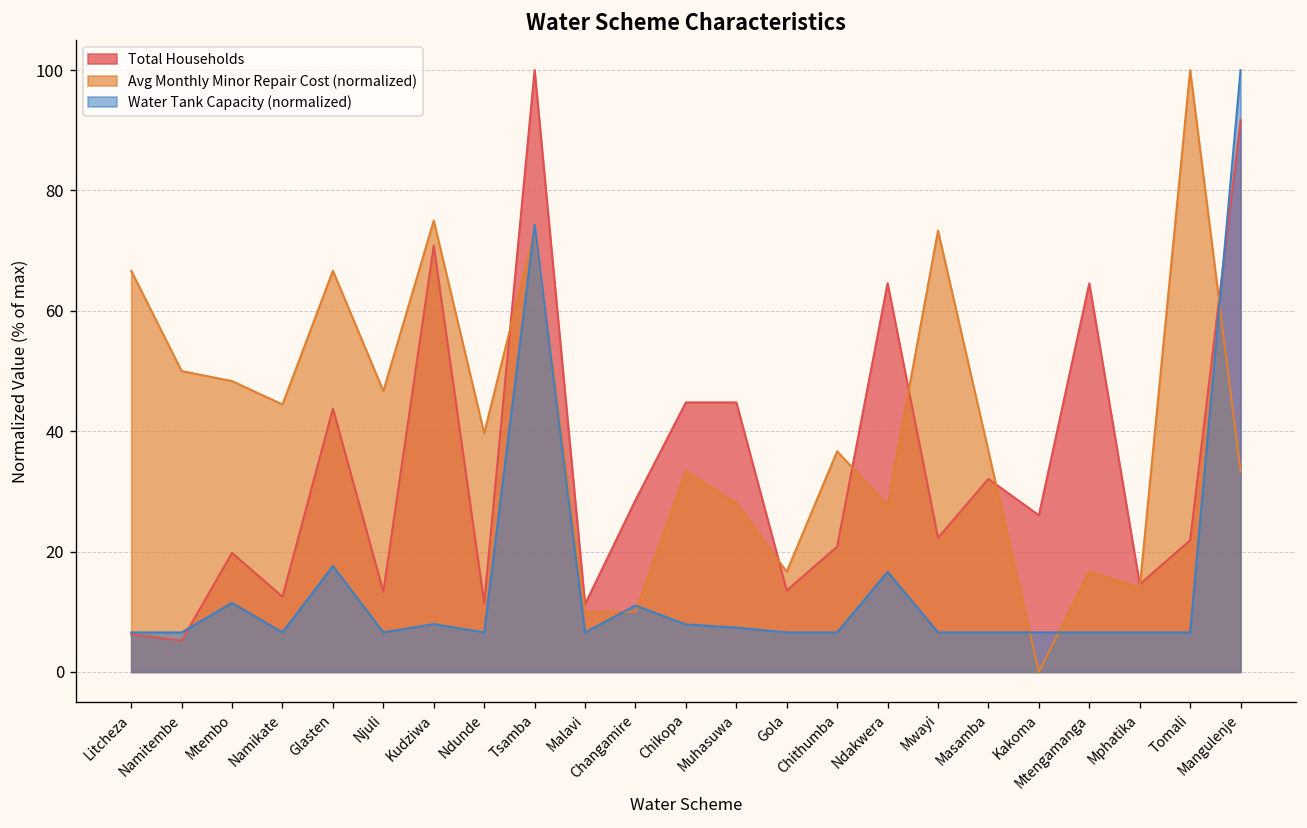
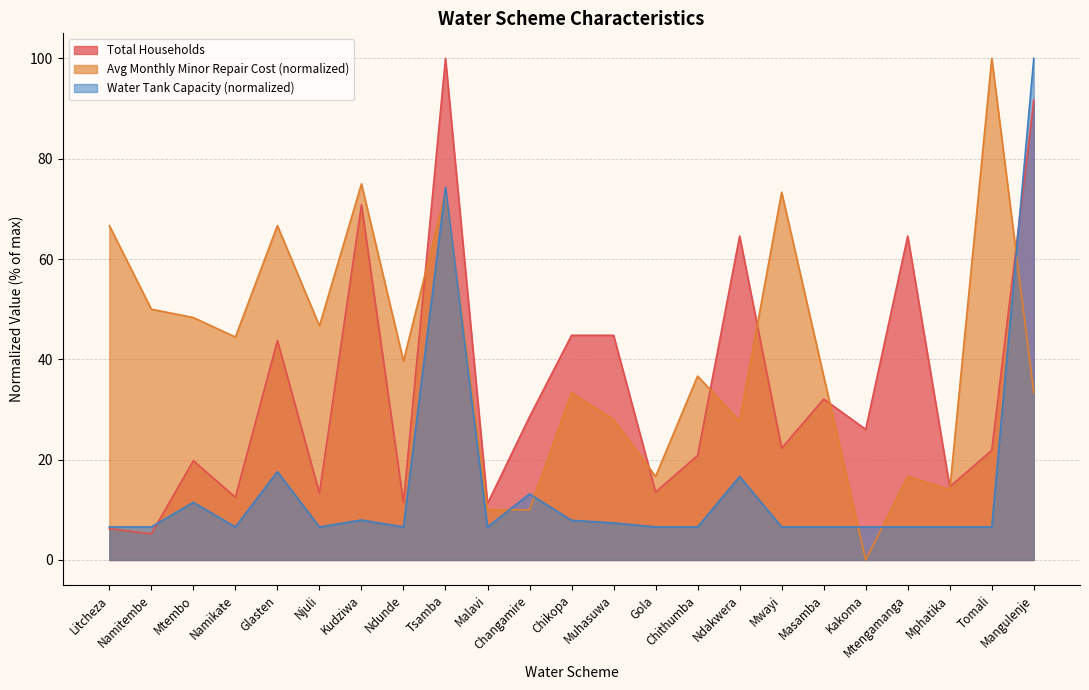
Water Tank Capacity (normalized), Changamire: 11 -> 13
